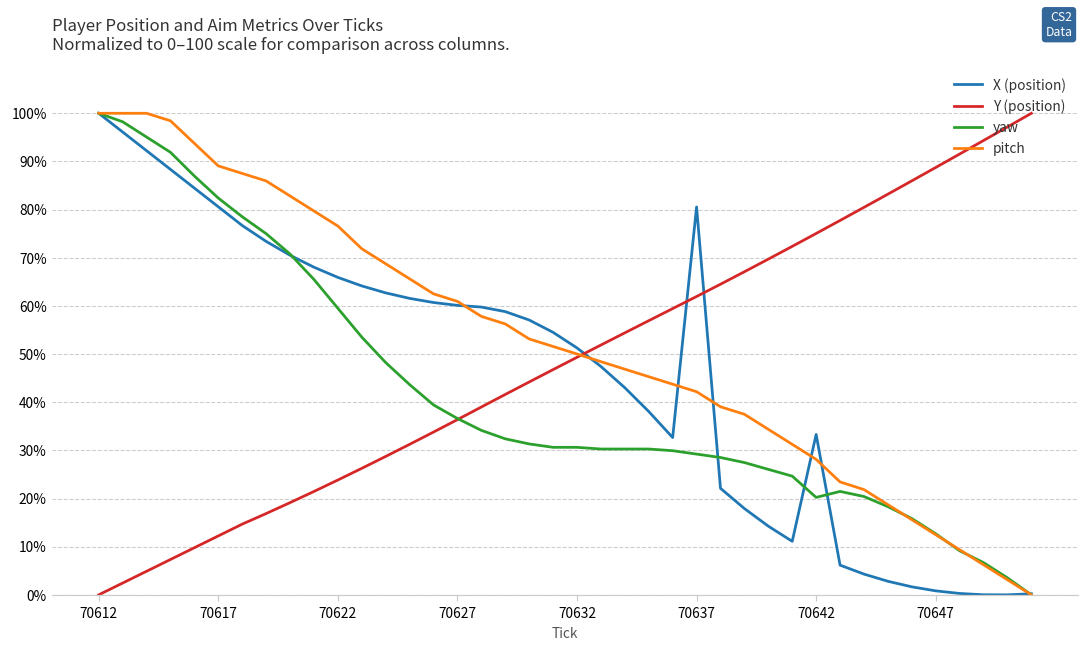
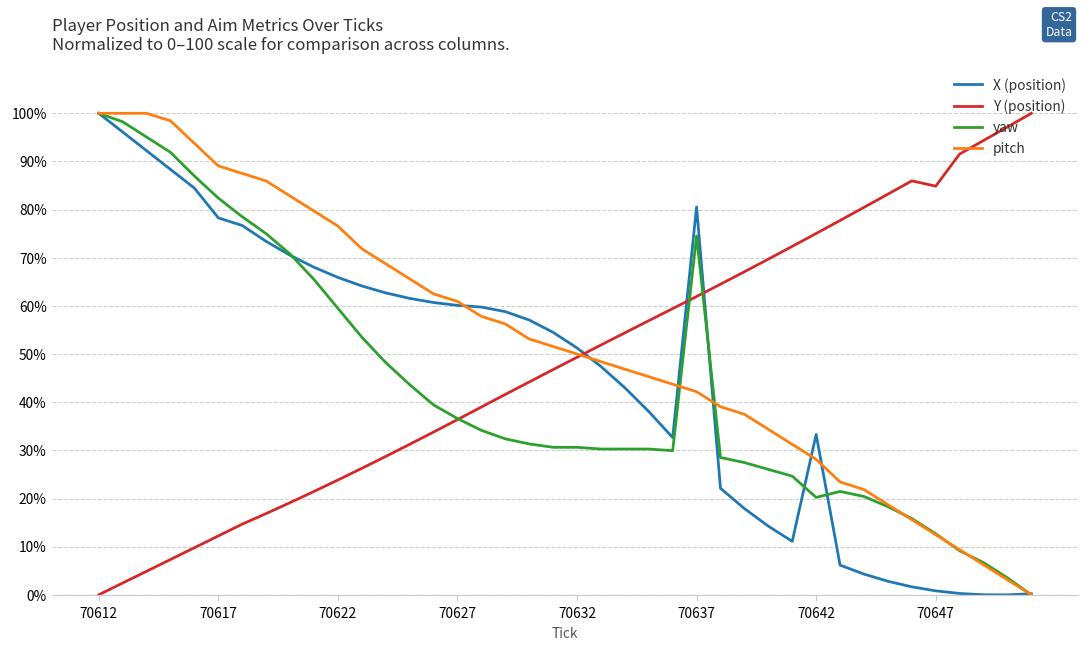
X (position), 70617: 81% -> 78%
yaw, 70637: 29% -> 75%
Y (position), 70647: 89% -> 85%
